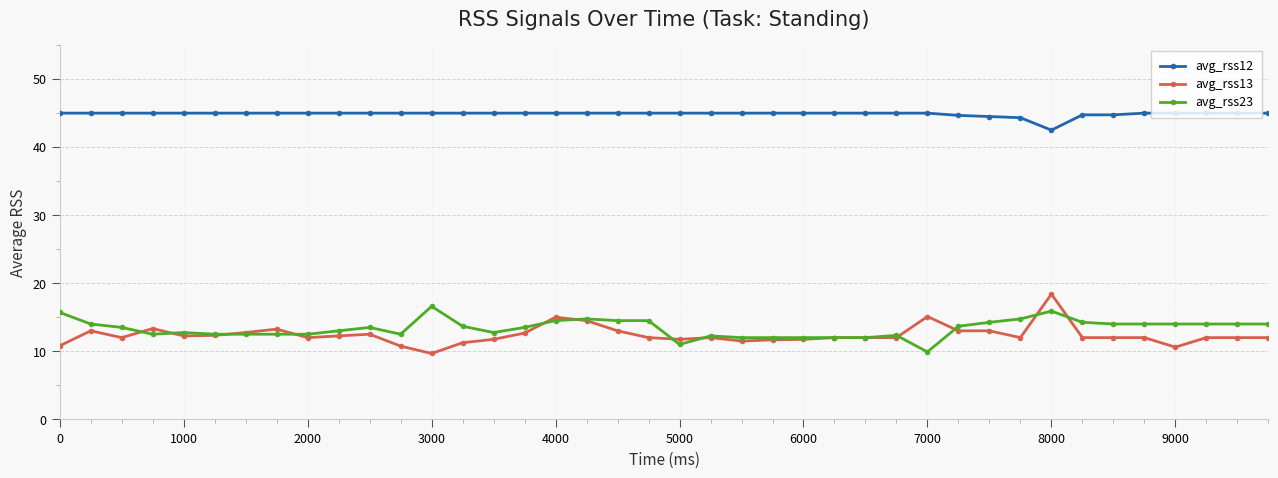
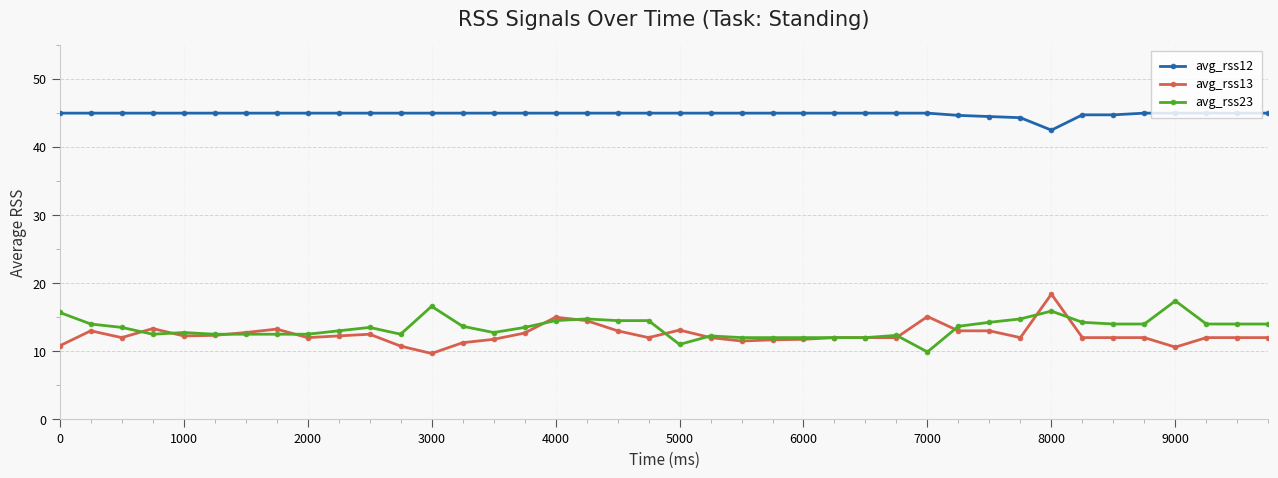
avg_rss13, 5000: 12 -> 13
avg_rss23, 9000: 14 -> 17
